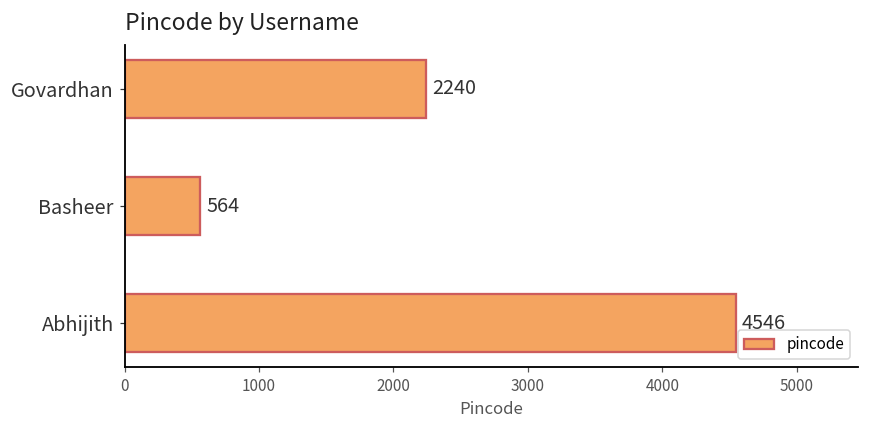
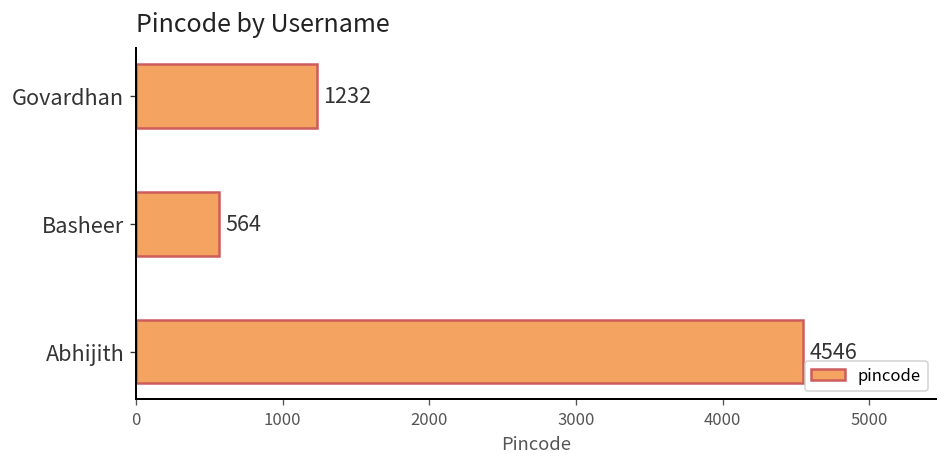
Govardhan: 2240 -> 1232
